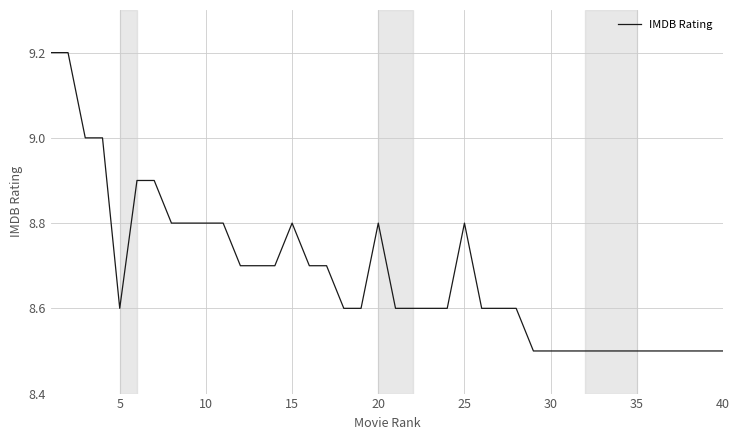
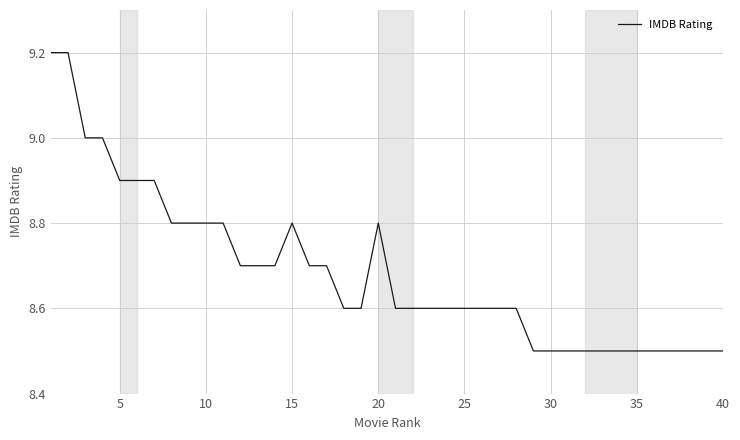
5: 8.6 -> 8.9
25: 8.8 -> 8.6
